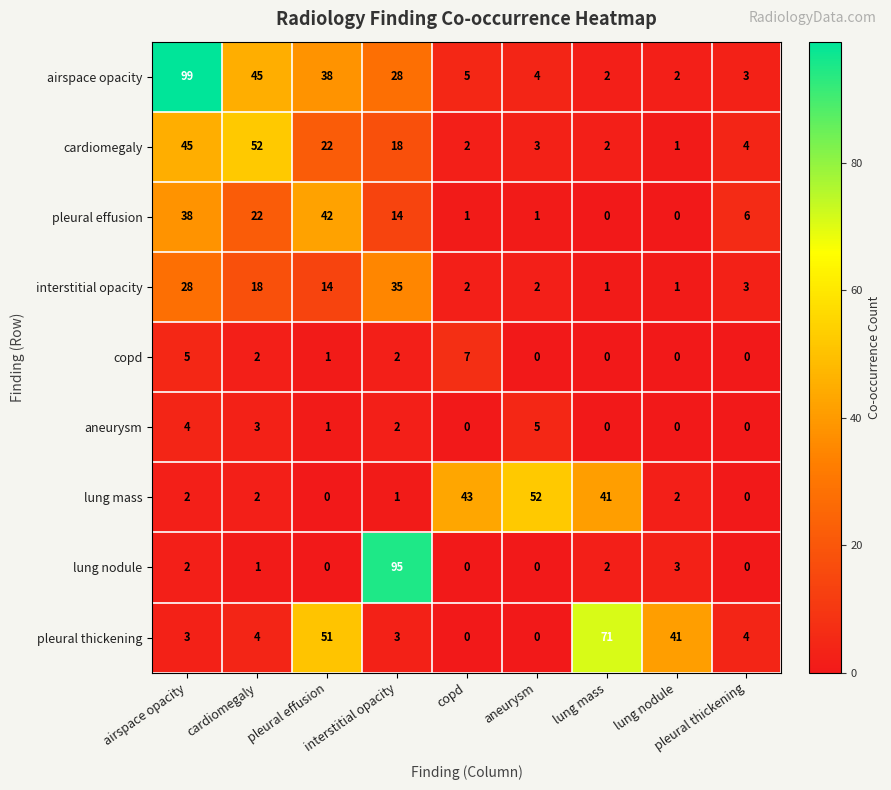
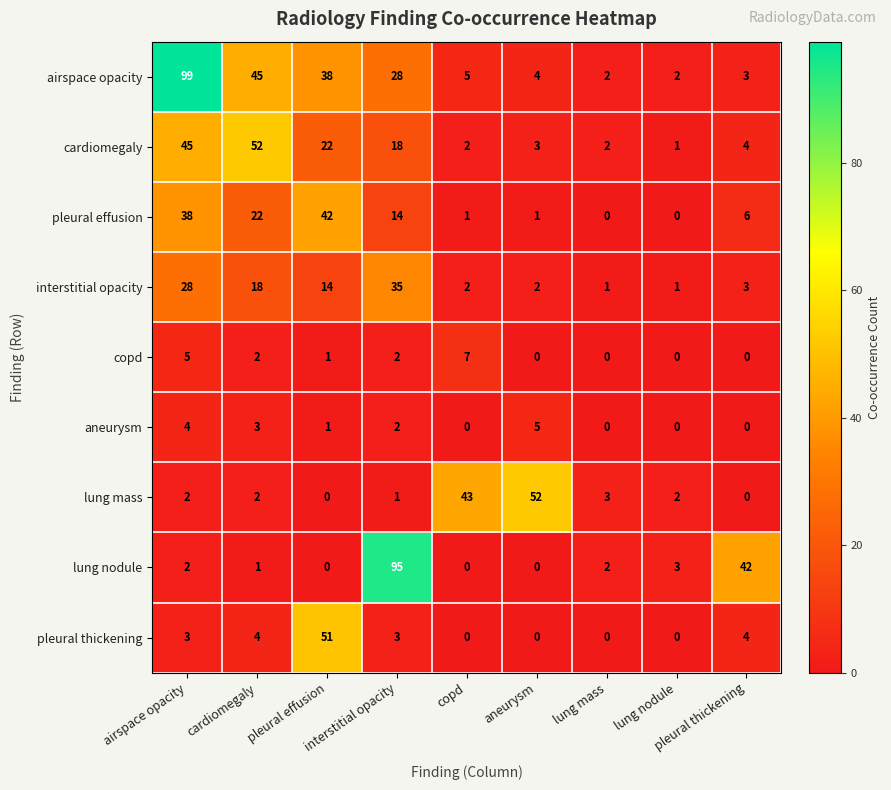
lung mass, lung mass: 41 -> 3
lung nodule, pleural thickening: 0 -> 42
pleural thickening, lung mass: 71 -> 0
pleural thickening, lung nodule: 41 -> 0
